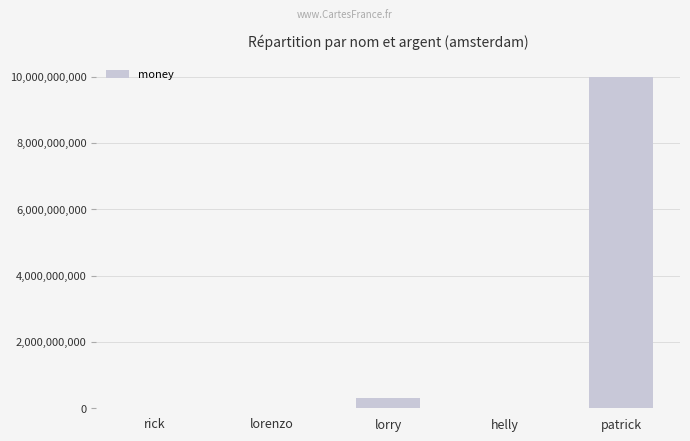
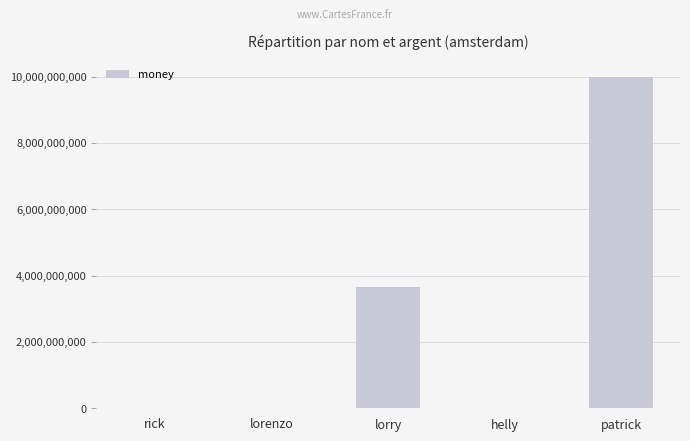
lorry: 300,000,000 -> 3,700,000,000
